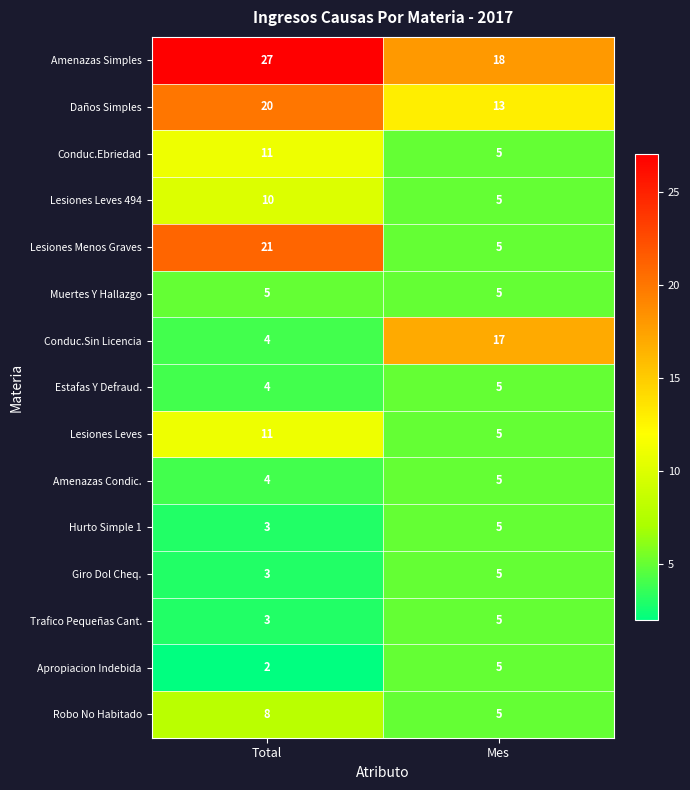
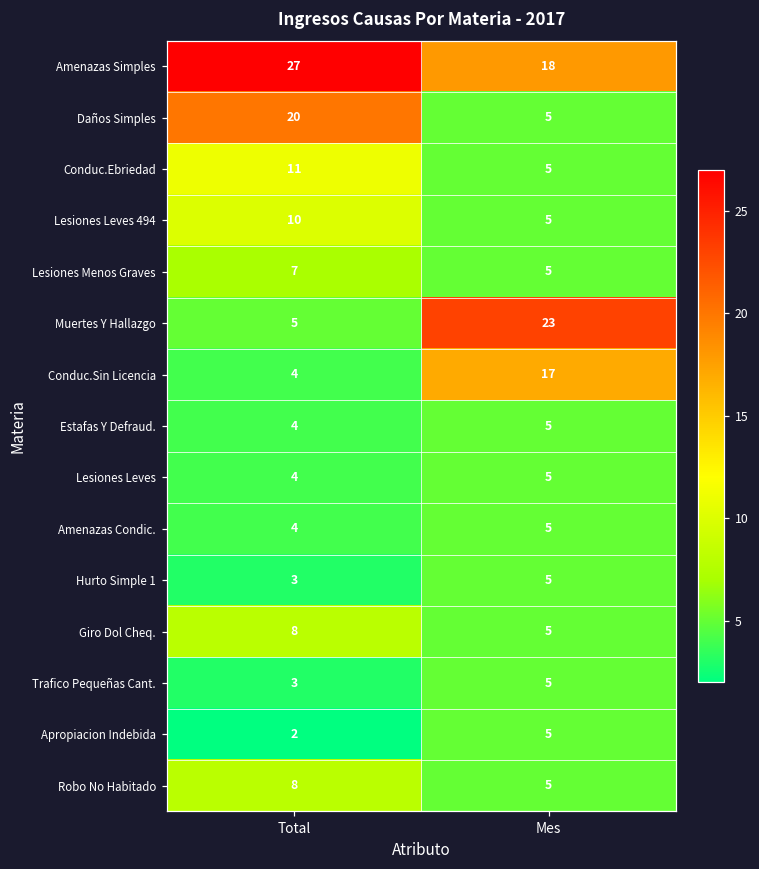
Daños Simples, Mes: 13 -> 5
Lesiones Menos Graves, Total: 21 -> 7
Muertes Y Hallazgo, Mes: 5 -> 23
Lesiones Leves, Total: 11 -> 4
Giro Dol Cheq., Total: 3 -> 8
